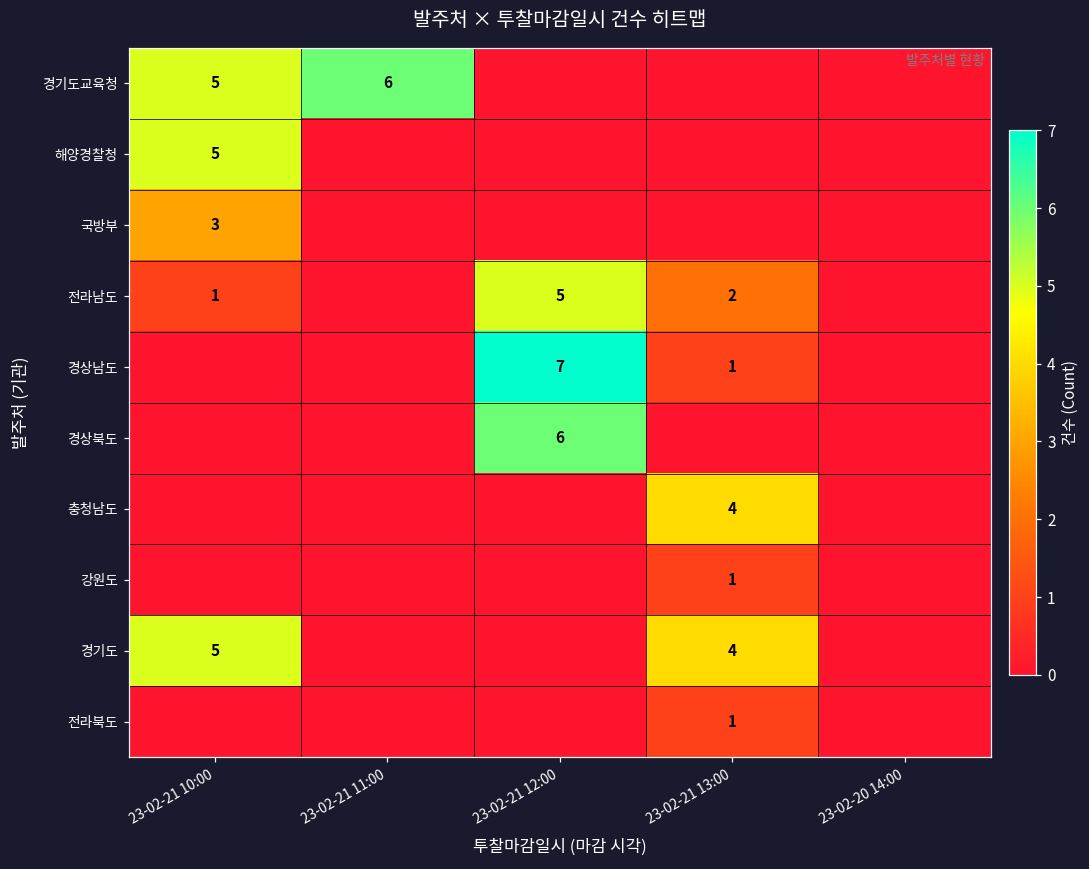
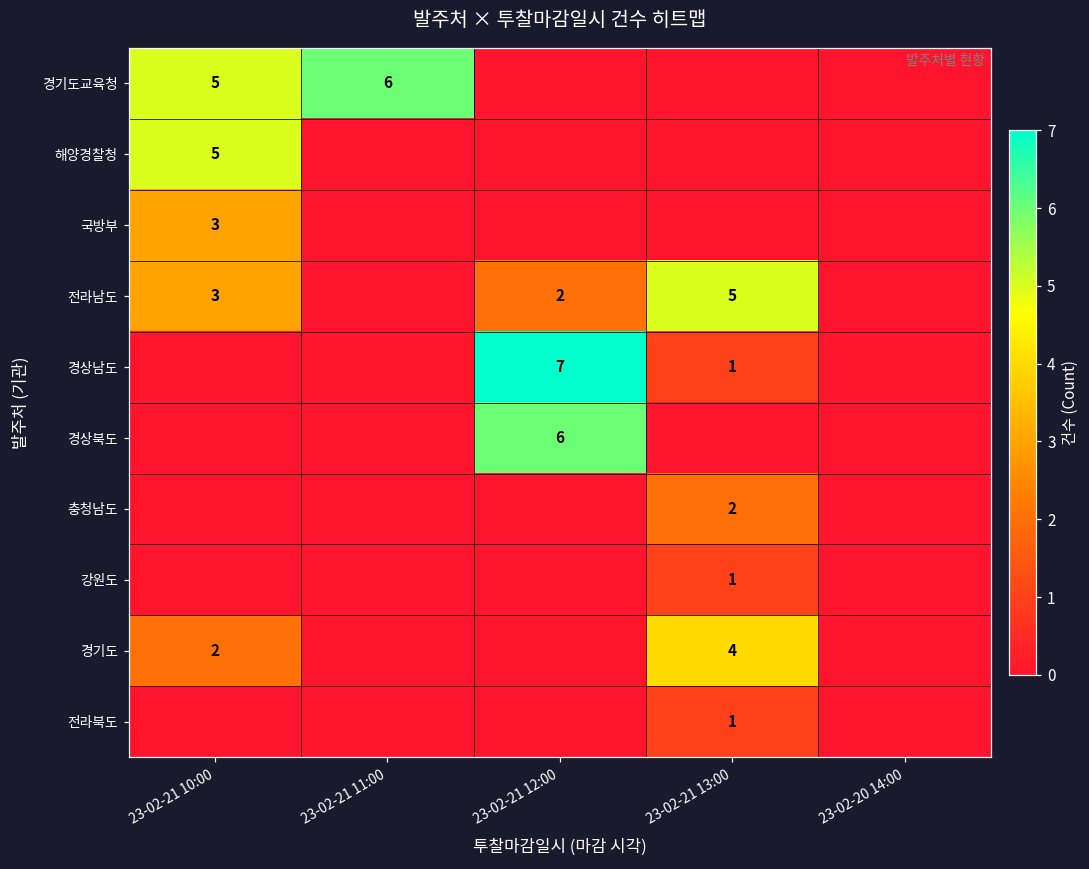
전라남도, 23-02-21 10:00: 1 -> 3
전라남도, 23-02-21 12:00: 5 -> 2
전라남도, 23-02-21 13:00: 2 -> 5
충청남도, 23-02-21 13:00: 4 -> 2
경기도, 23-02-21 10:00: 5 -> 2
